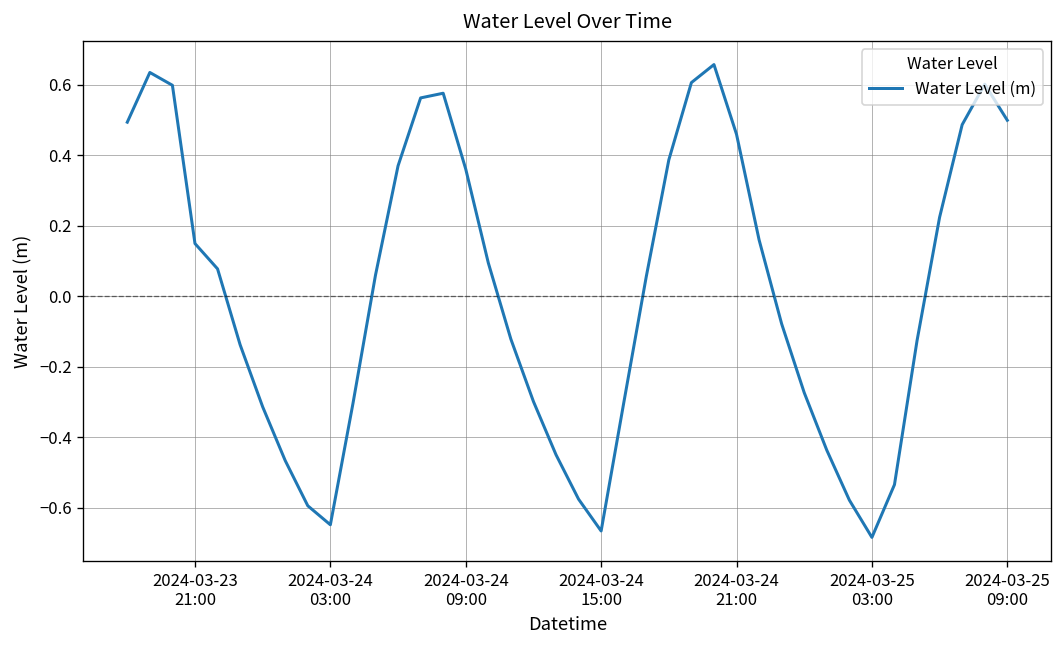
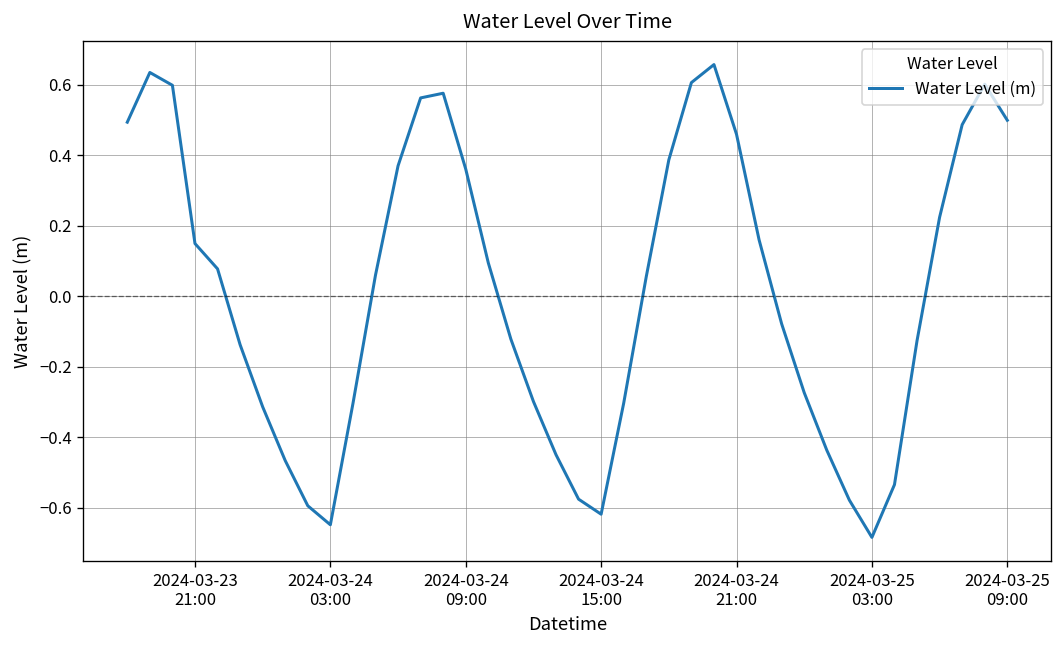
2024-03-24 15:00: -0.67 -> -0.62
